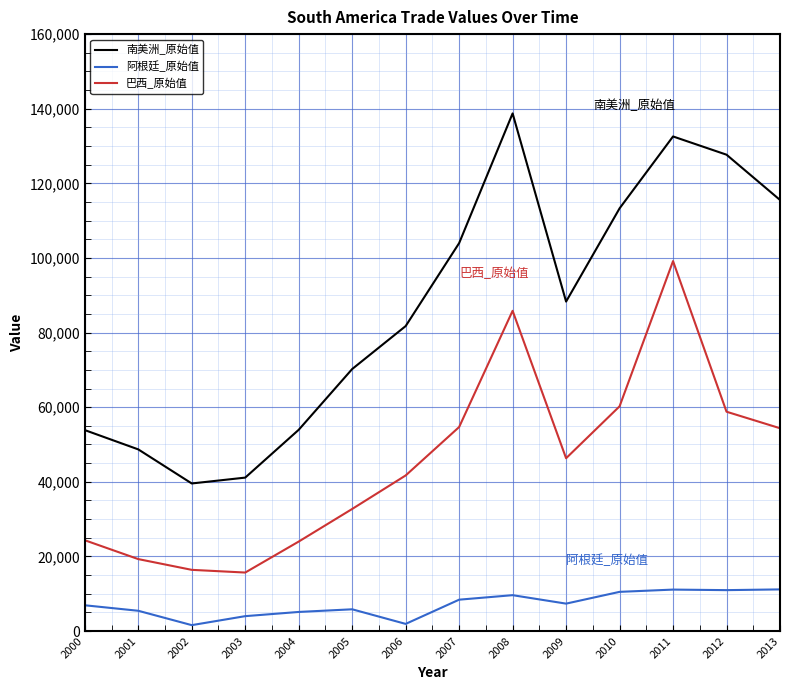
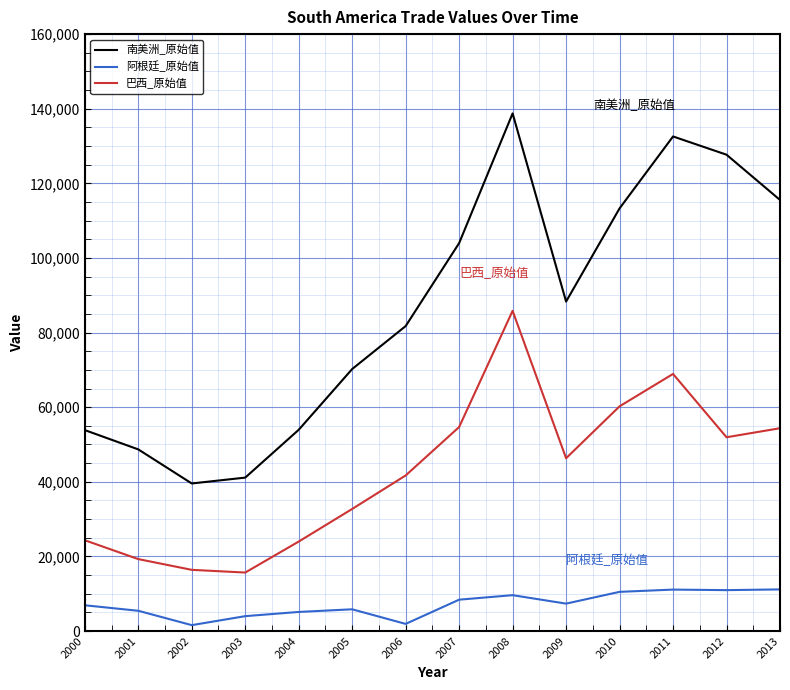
巴西_原始值, 2011: 99,000 -> 69,000
巴西_原始值, 2012: 59,000 -> 52,000
